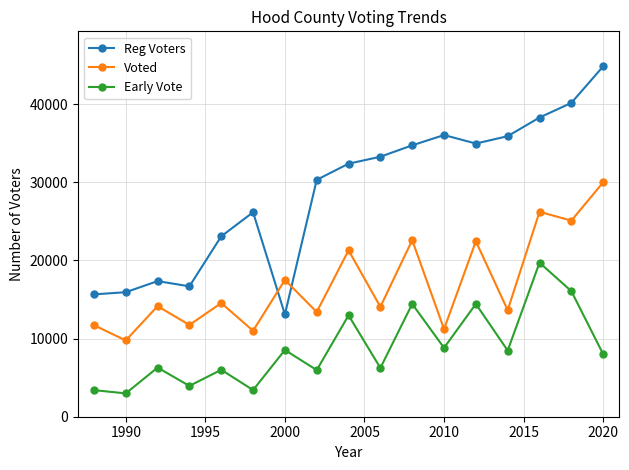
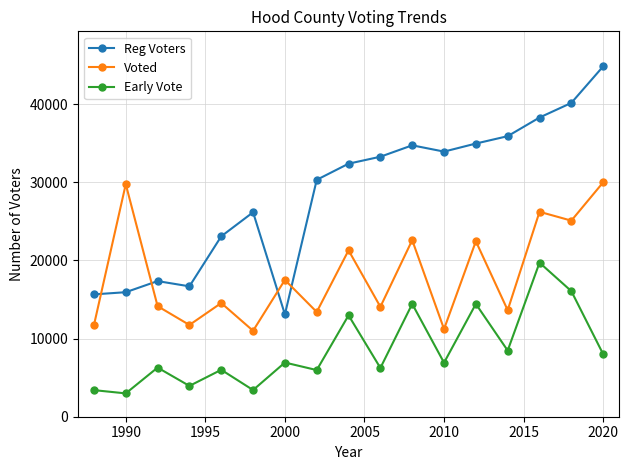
Voted, 1990: 10000 -> 30000
Early Vote, 2000: 9000 -> 7000
Reg Voters, 2010: 36000 -> 34000
Early Vote, 2010: 9000 -> 7000
